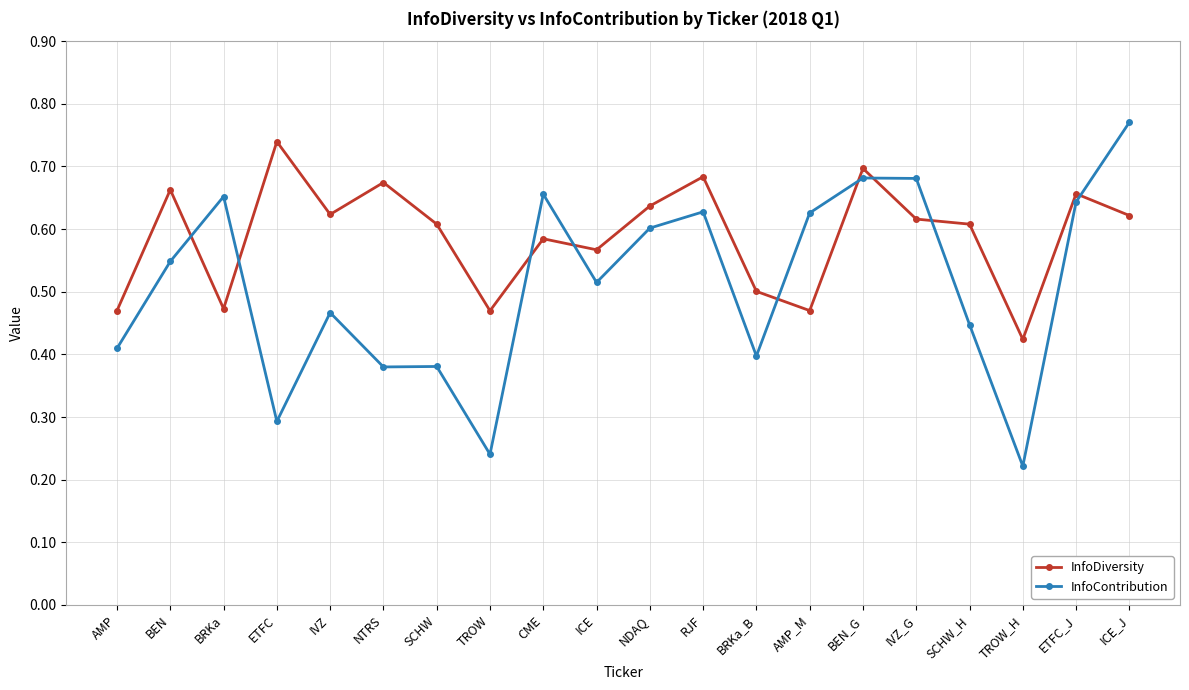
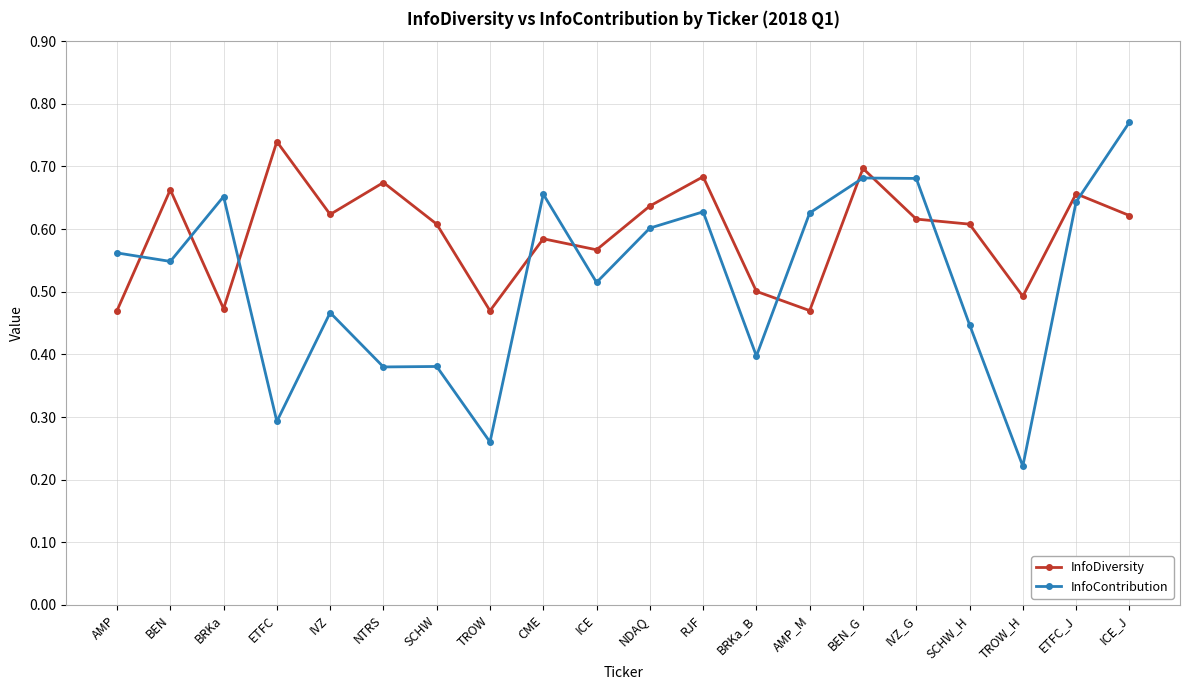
InfoContribution, AMP: 0.41 -> 0.56
InfoContribution, TROW: 0.24 -> 0.26
InfoDiversity, TROW_H: 0.42 -> 0.49
